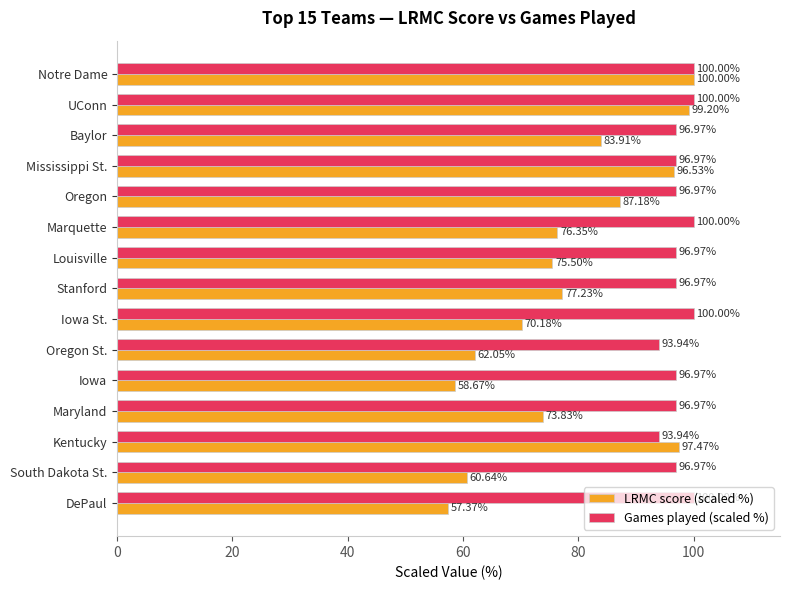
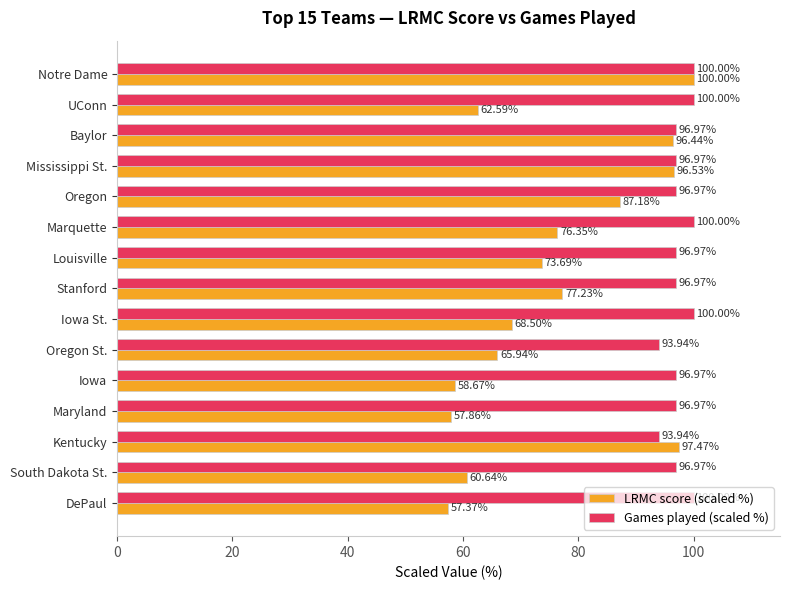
LRMC score (scaled %), UConn: 99.20% -> 62.59%
LRMC score (scaled %), Baylor: 83.91% -> 96.44%
LRMC score (scaled %), Louisville: 75.50% -> 73.69%
LRMC score (scaled %), Iowa St.: 70.18% -> 68.50%
LRMC score (scaled %), Oregon St.: 62.05% -> 65.94%
LRMC score (scaled %), Maryland: 73.83% -> 57.86%
